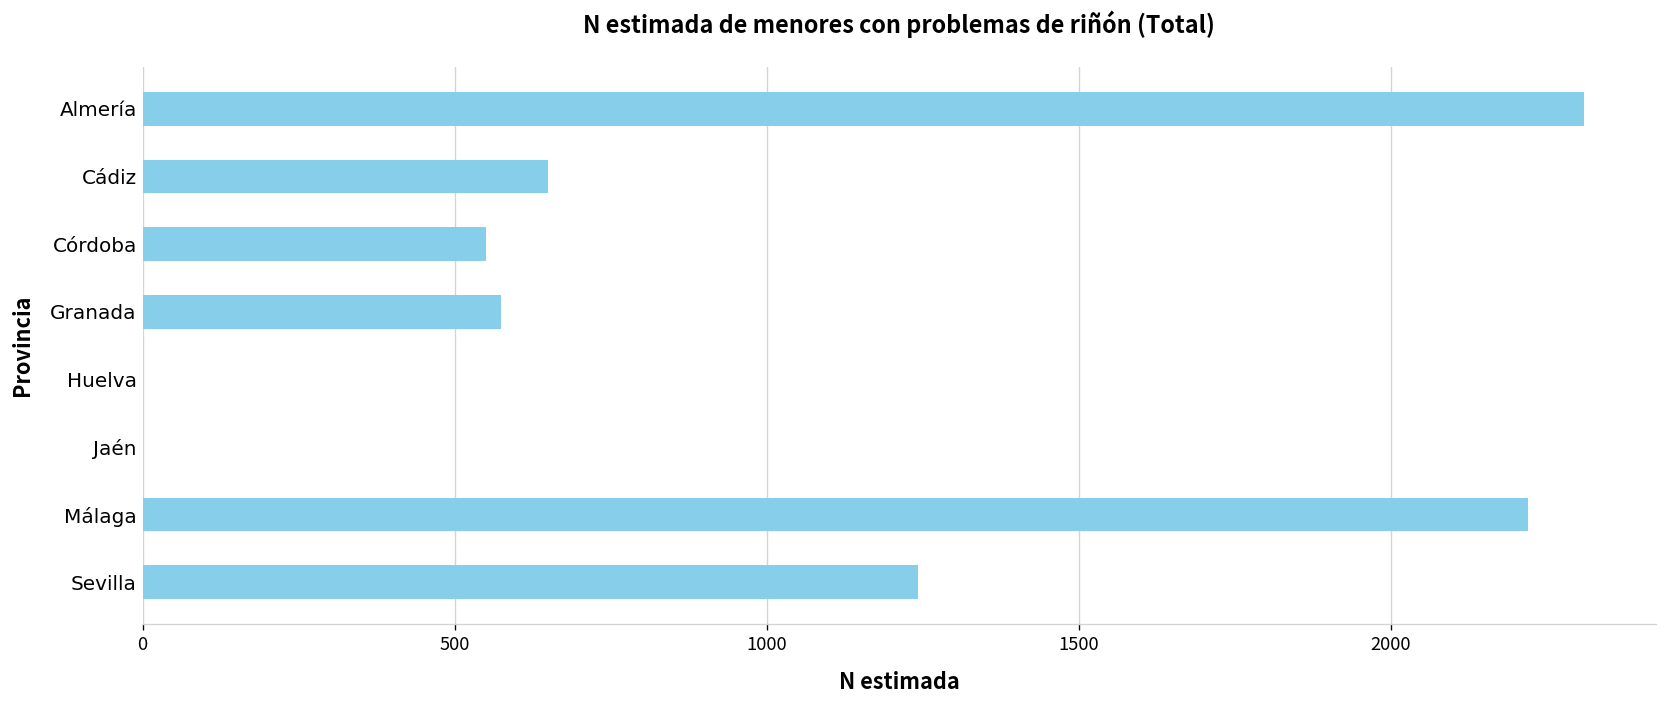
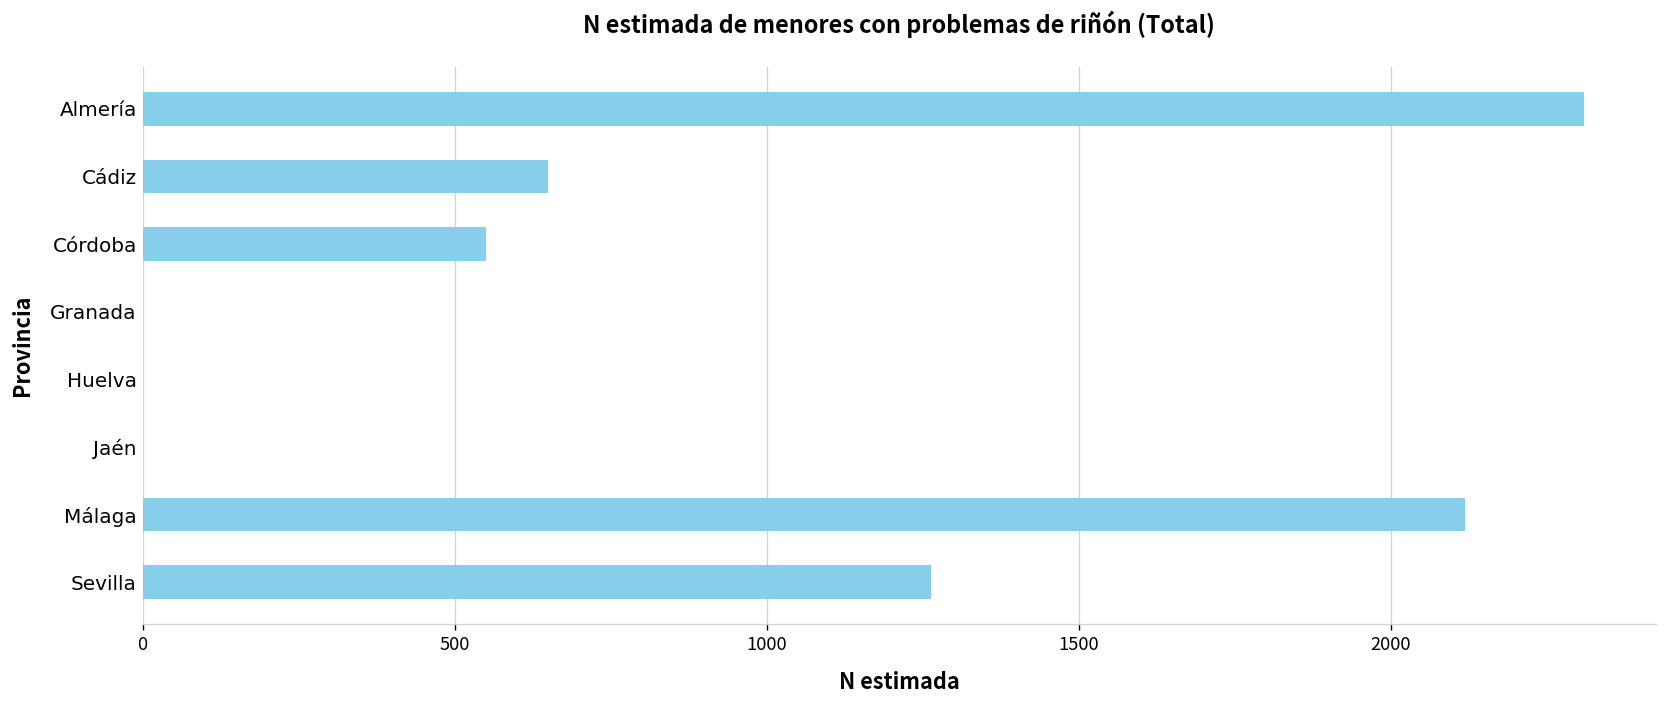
Granada: 570 -> 0
Málaga: 2220 -> 2120
Sevilla: 1240 -> 1260
